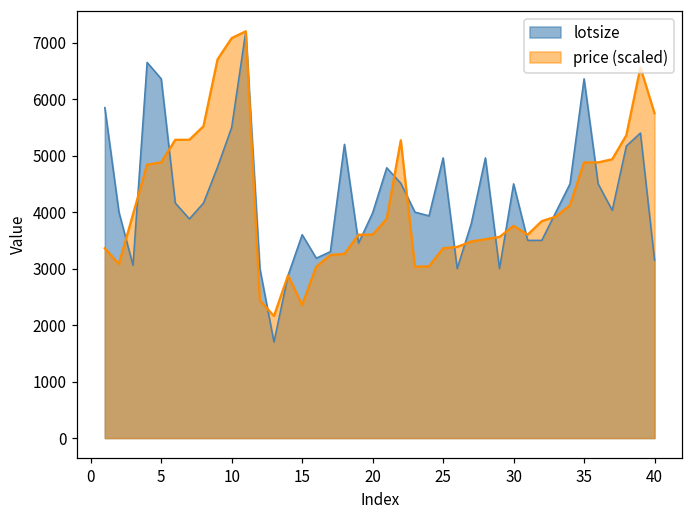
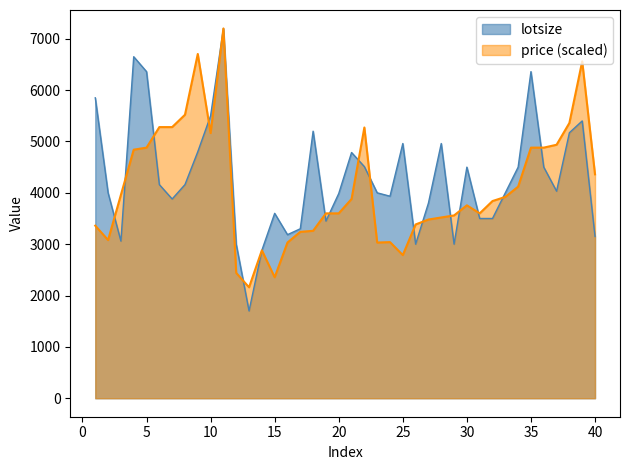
price (scaled), 10: 7100 -> 5200
price (scaled), 25: 3400 -> 2800
price (scaled), 40: 5800 -> 4400
